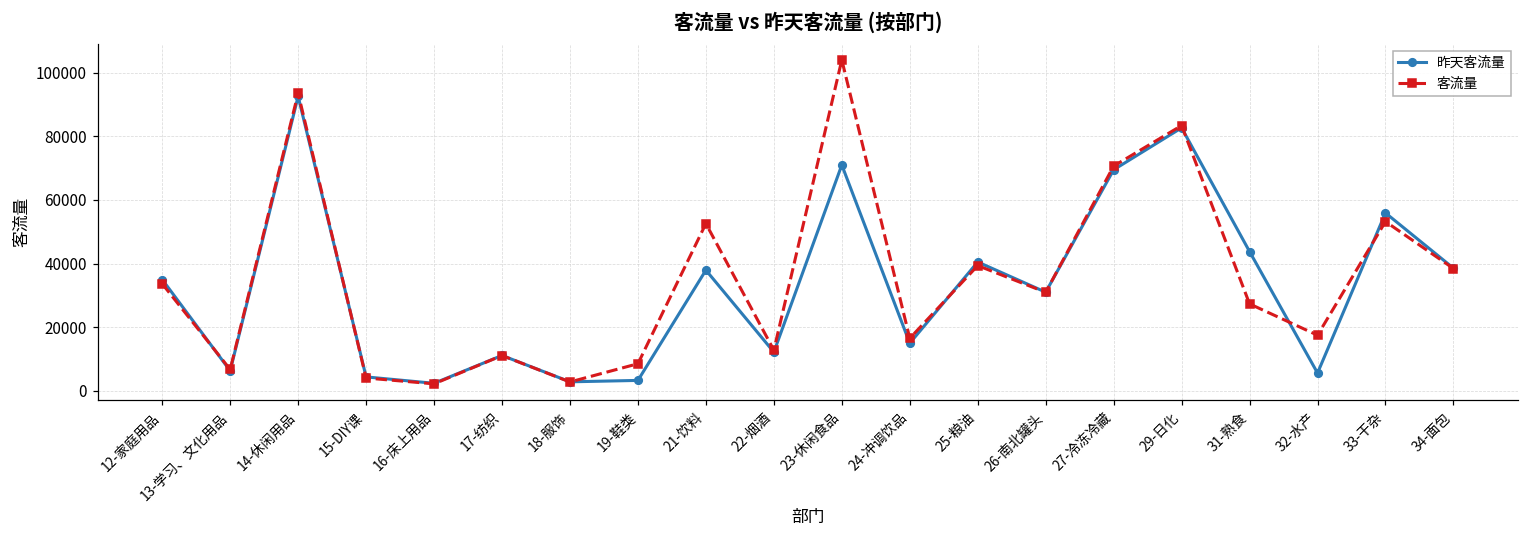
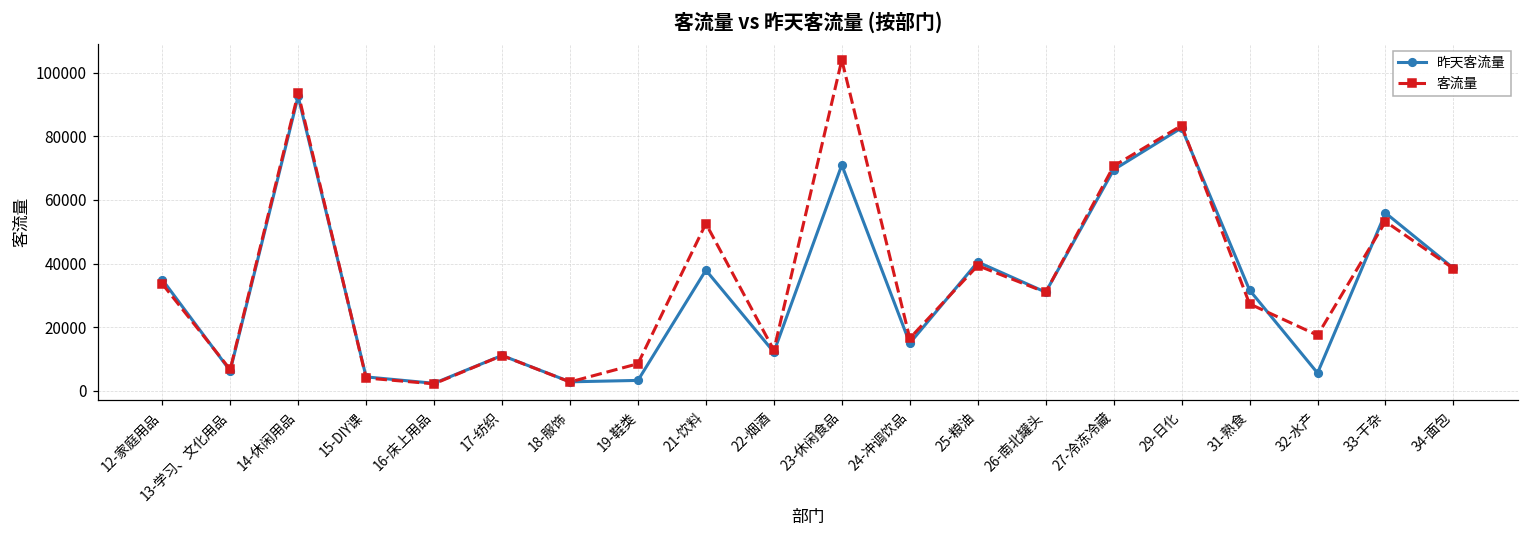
昨天客流量, 31-熟食: 44000 -> 32000
